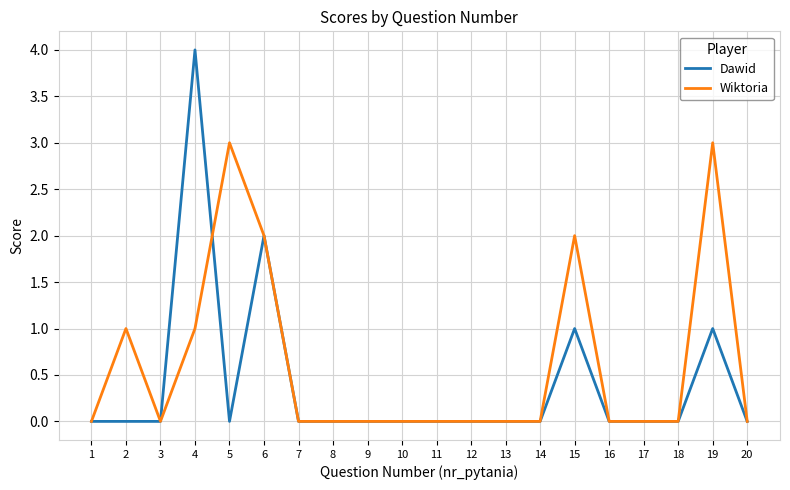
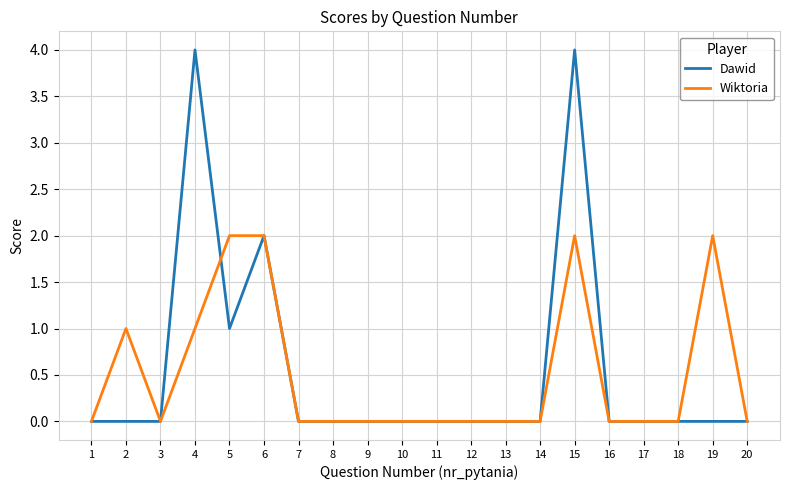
Dawid, 5: 0 -> 1
Wiktoria, 5: 3 -> 2
Dawid, 15: 1 -> 4
Dawid, 19: 1 -> 0
Wiktoria, 19: 3 -> 2
